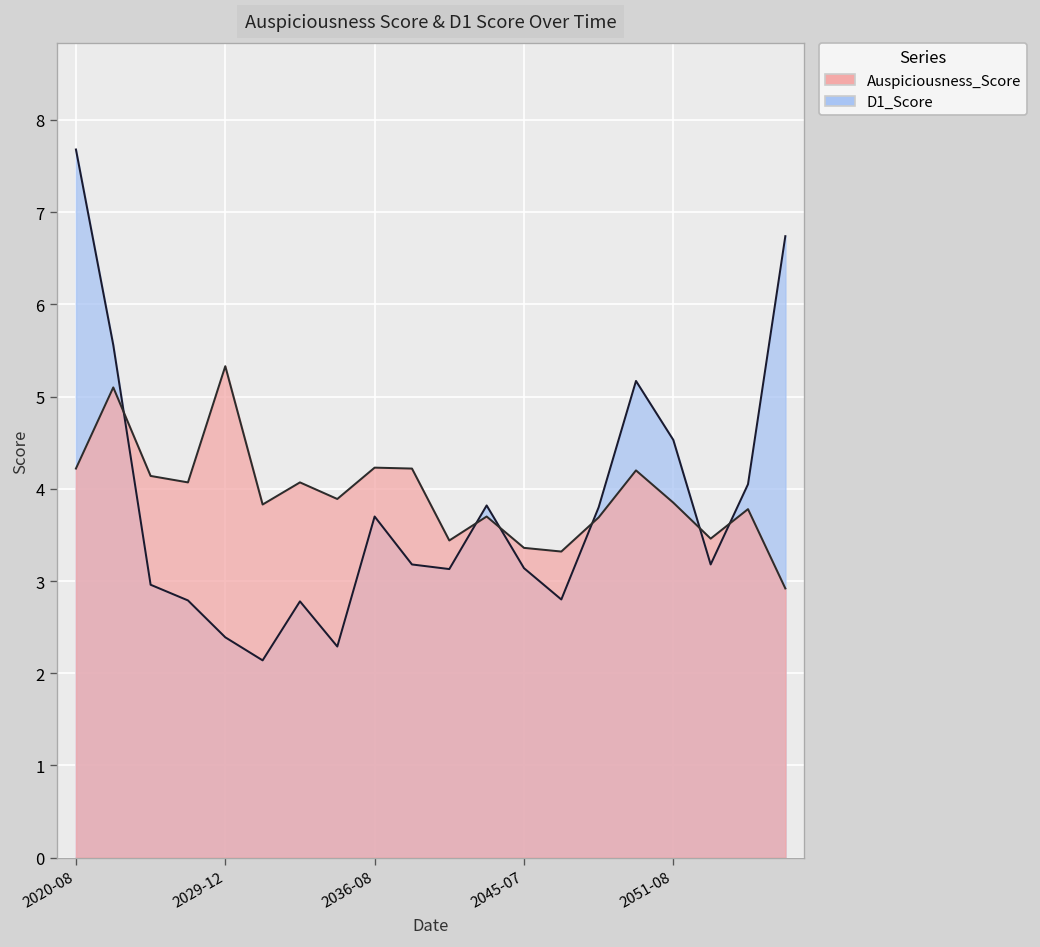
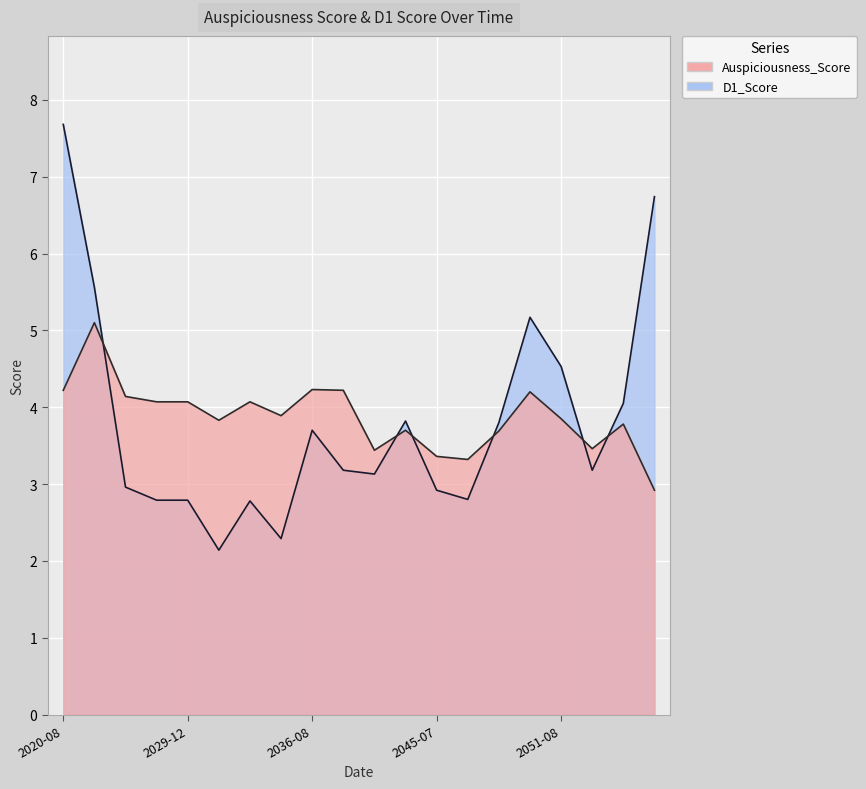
D1_Score, 2029-12: 2.4 -> 2.8
Auspiciousness_Score, 2029-12: 5.3 -> 4.1
D1_Score, 2045-07: 3.1 -> 2.9
